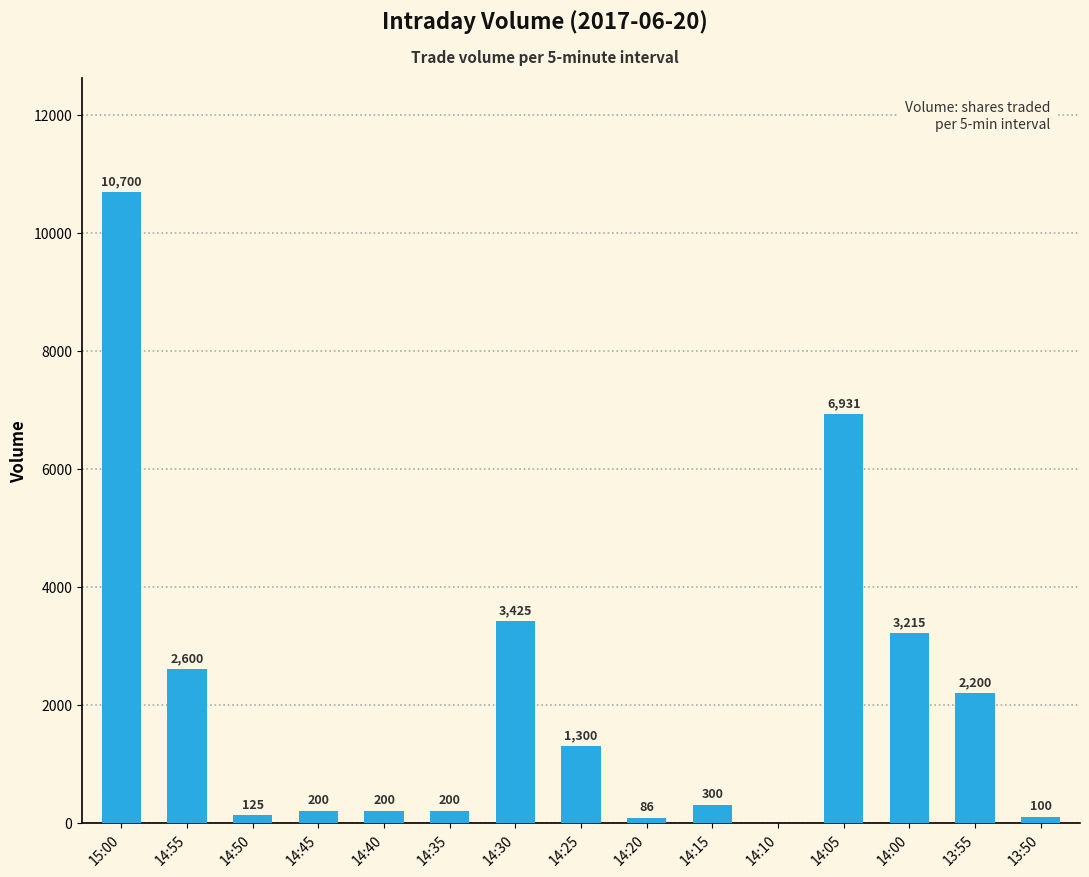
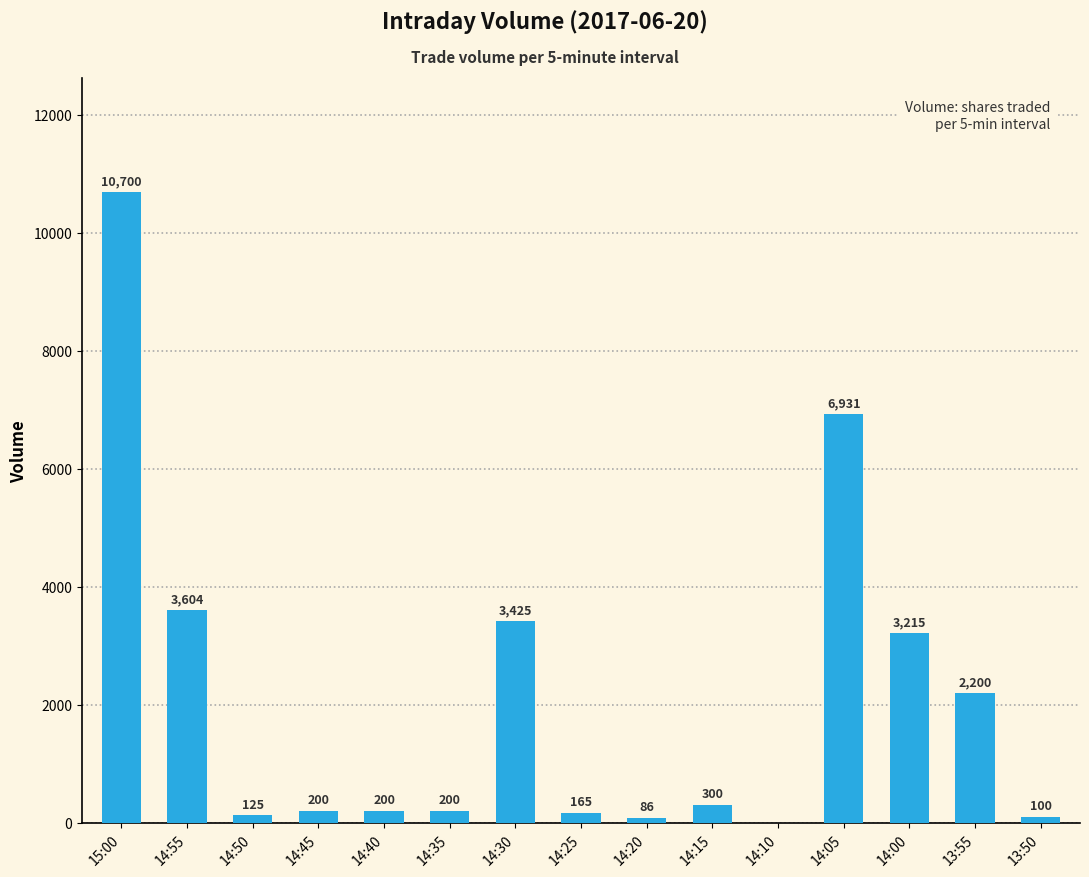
14:55: 2,600 -> 3,604
14:25: 1,300 -> 165
